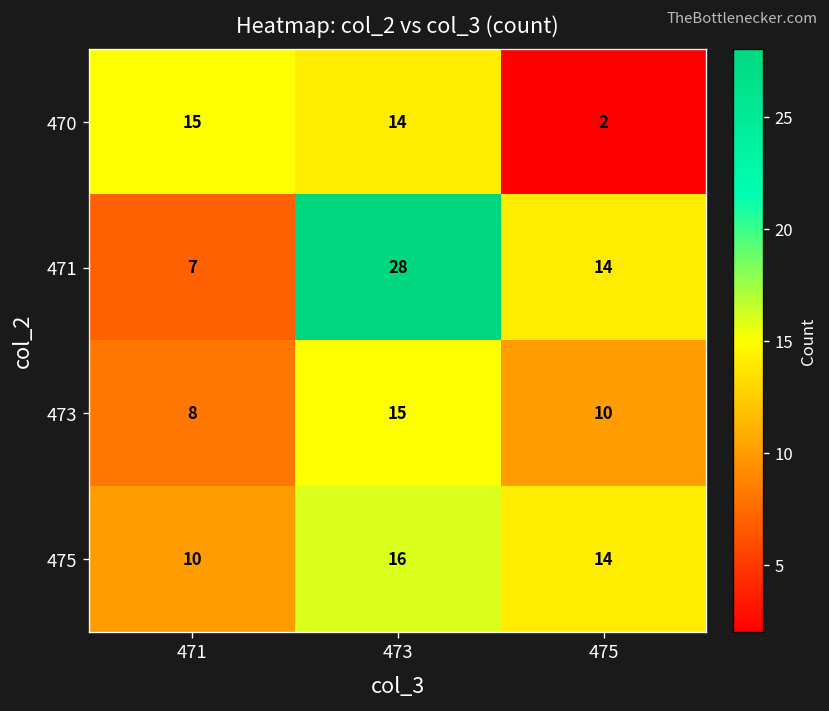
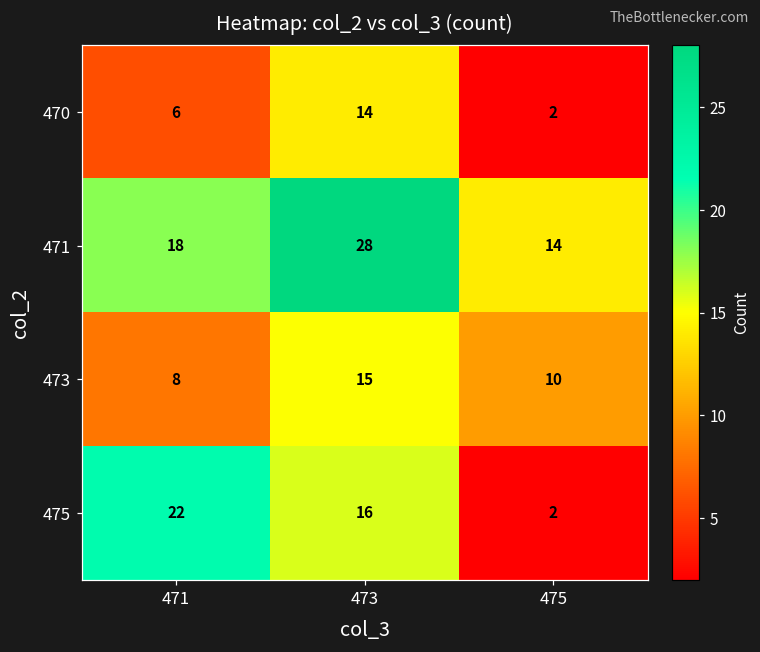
470, 471: 15 -> 6
471, 471: 7 -> 18
475, 471: 10 -> 22
475, 475: 14 -> 2
